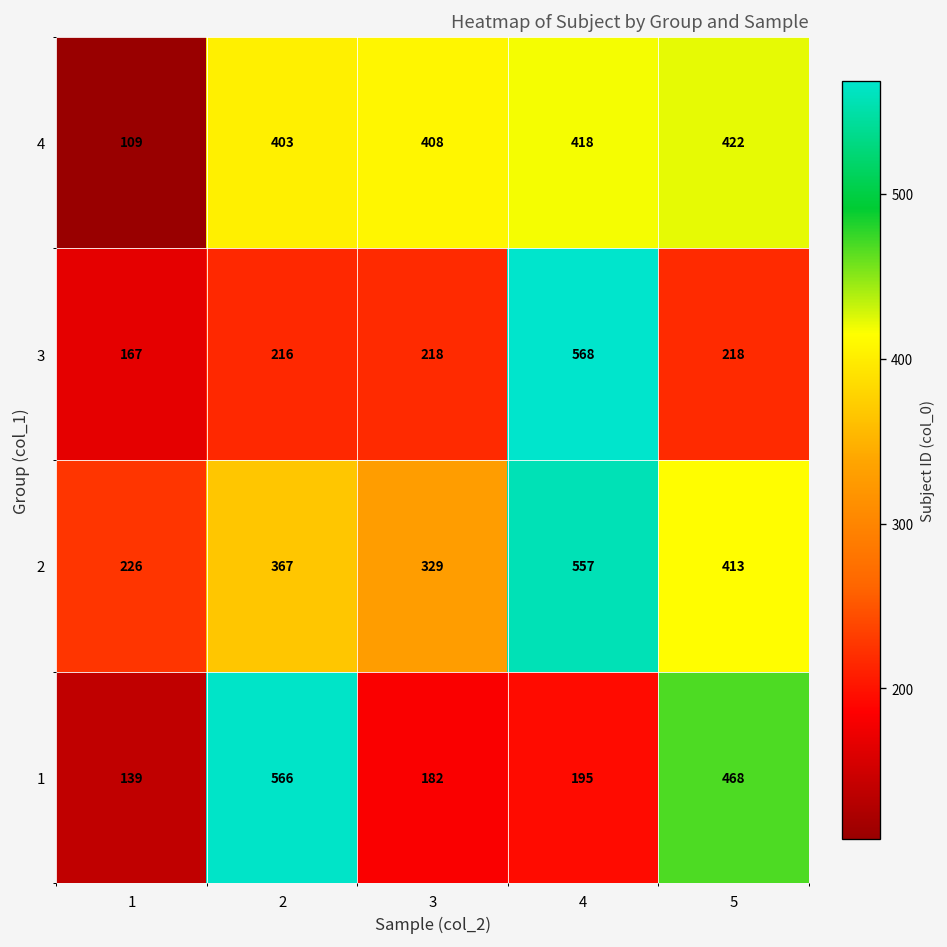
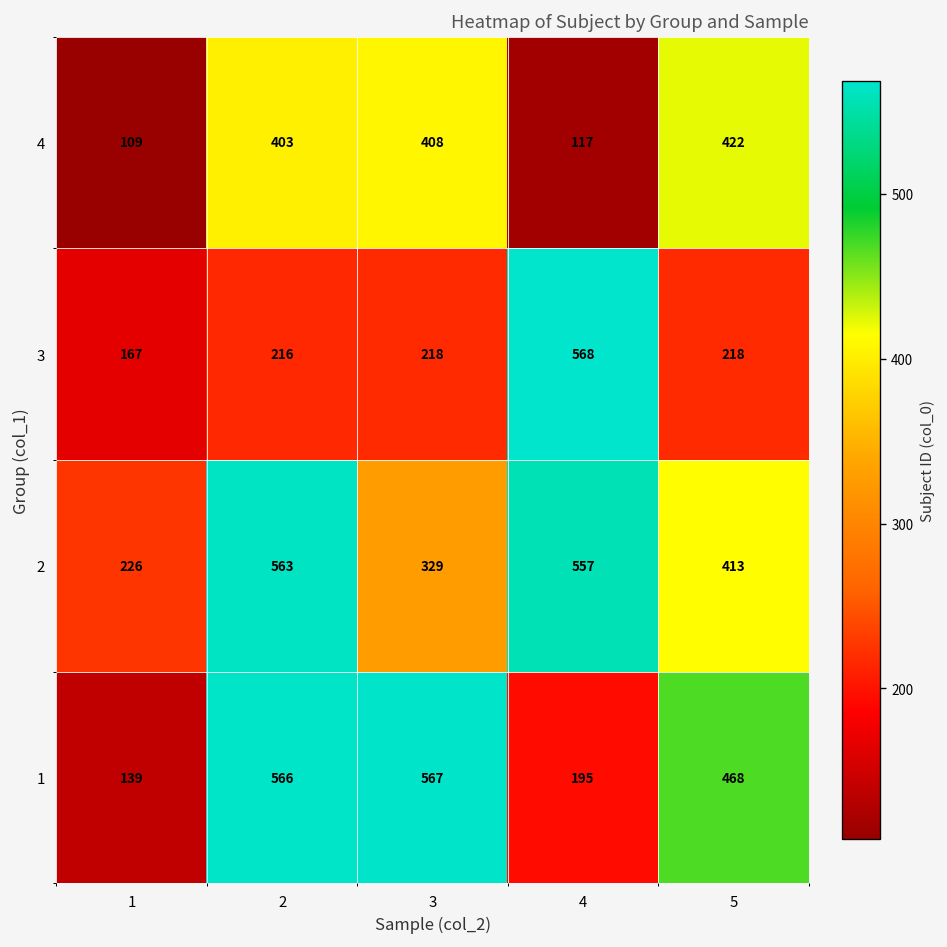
4, 4: 418 -> 117
2, 2: 367 -> 563
1, 3: 182 -> 567
